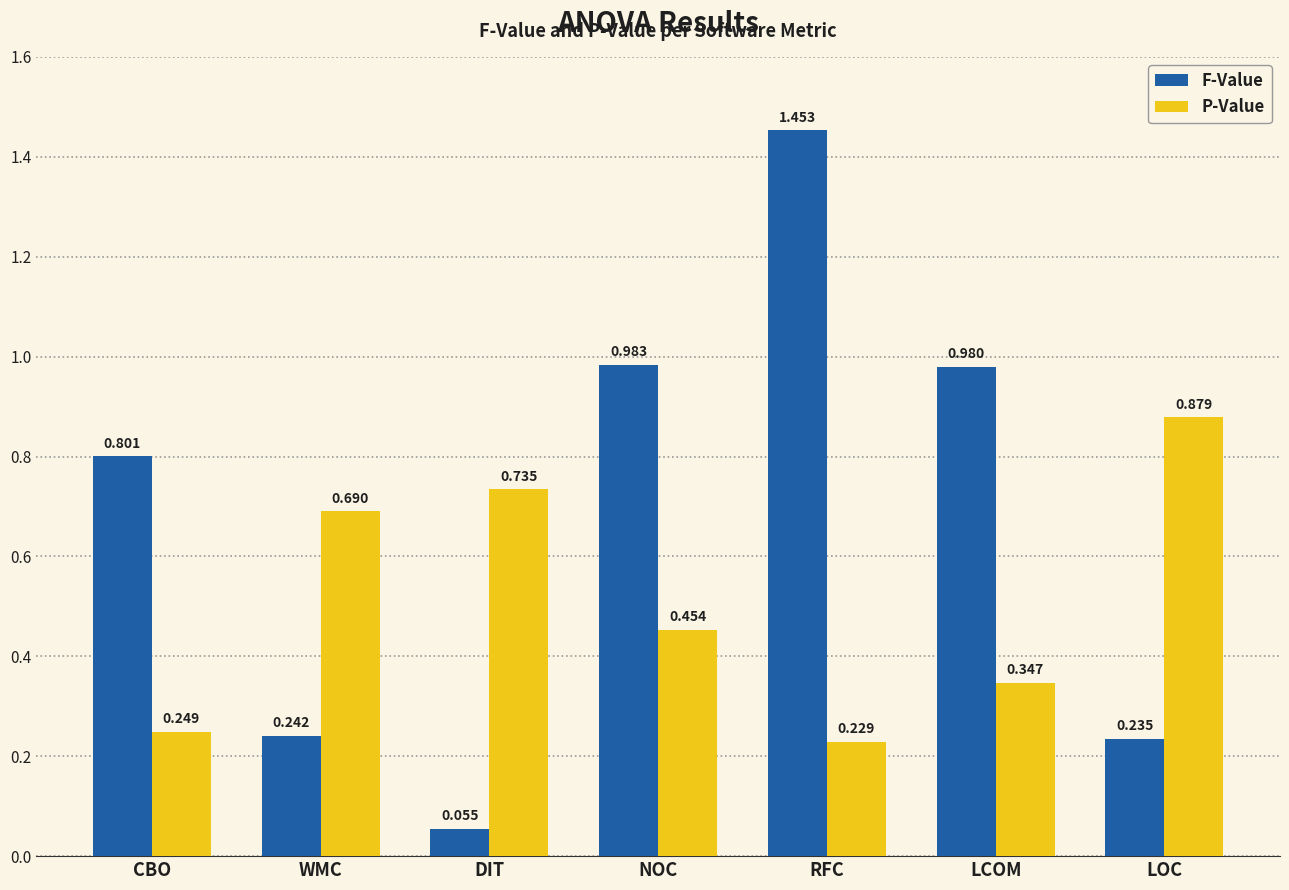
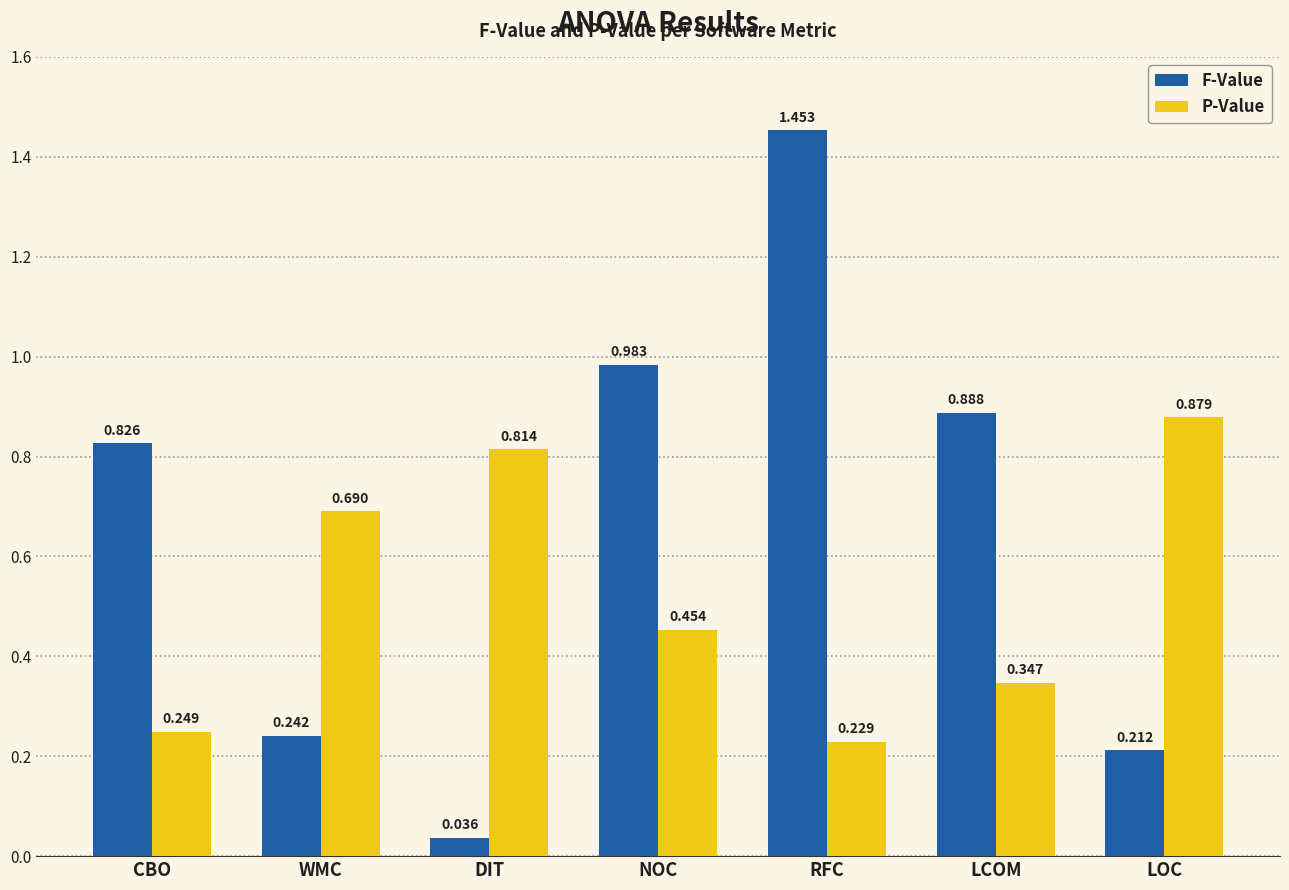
F-Value, CBO: 0.801 -> 0.826
F-Value, DIT: 0.055 -> 0.036
P-Value, DIT: 0.735 -> 0.814
F-Value, LCOM: 0.980 -> 0.888
F-Value, LOC: 0.235 -> 0.212
